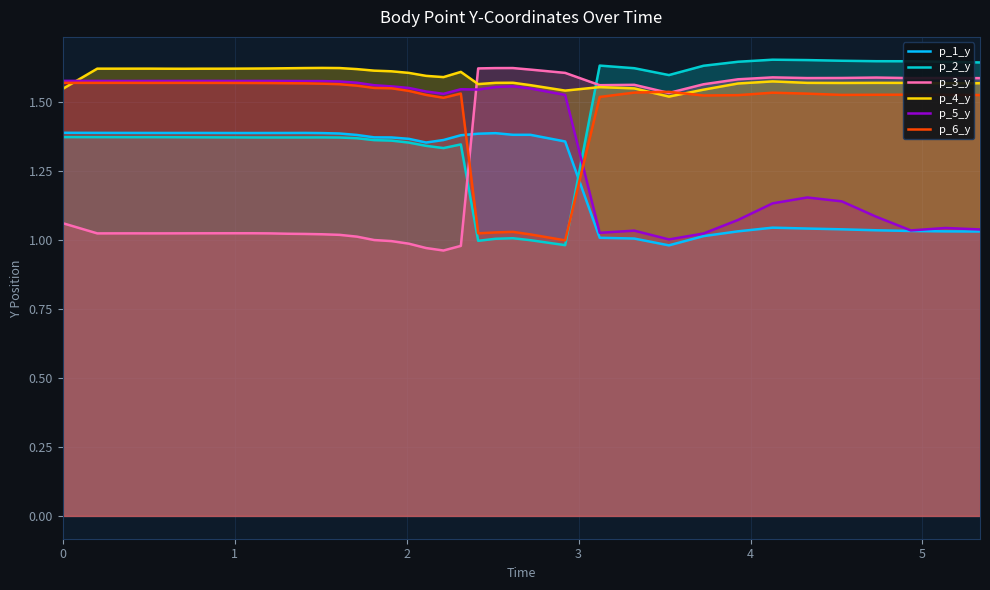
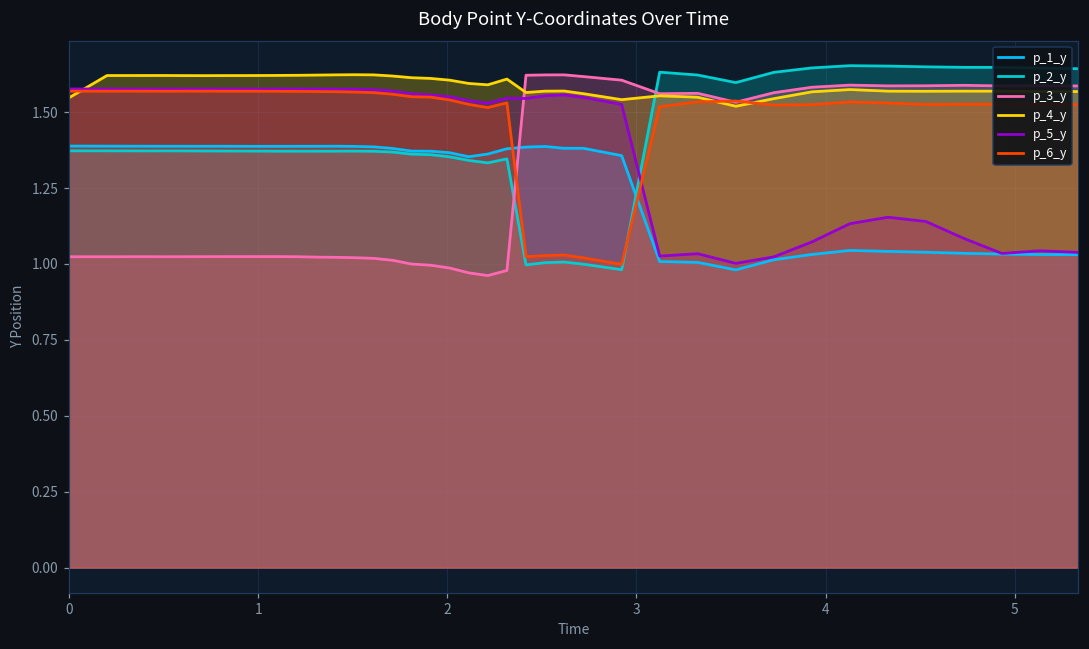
p_3_y, 0: 1.06 -> 1.02
